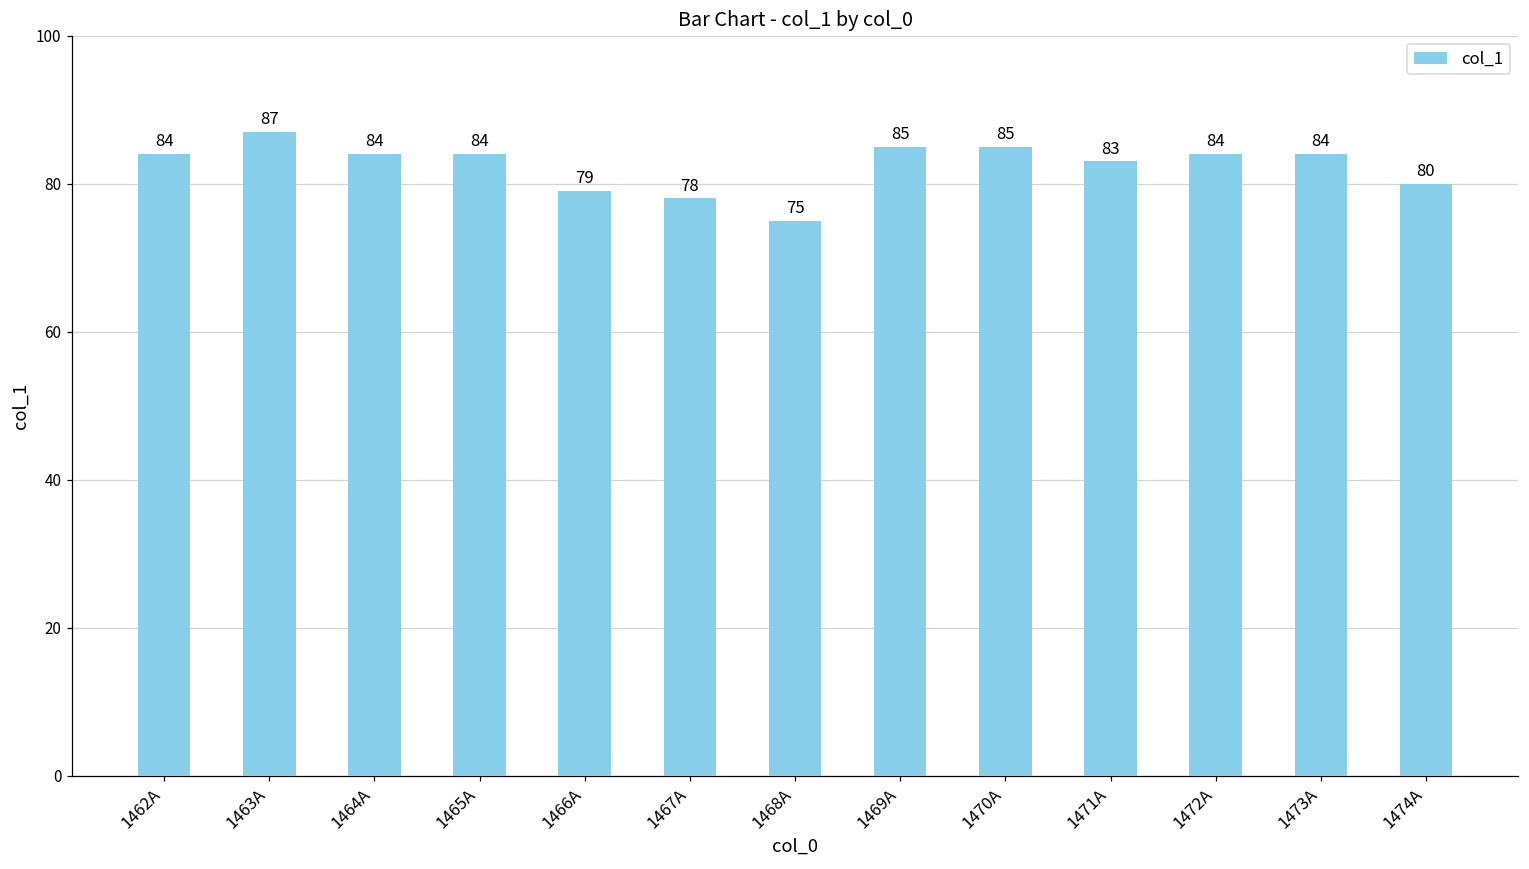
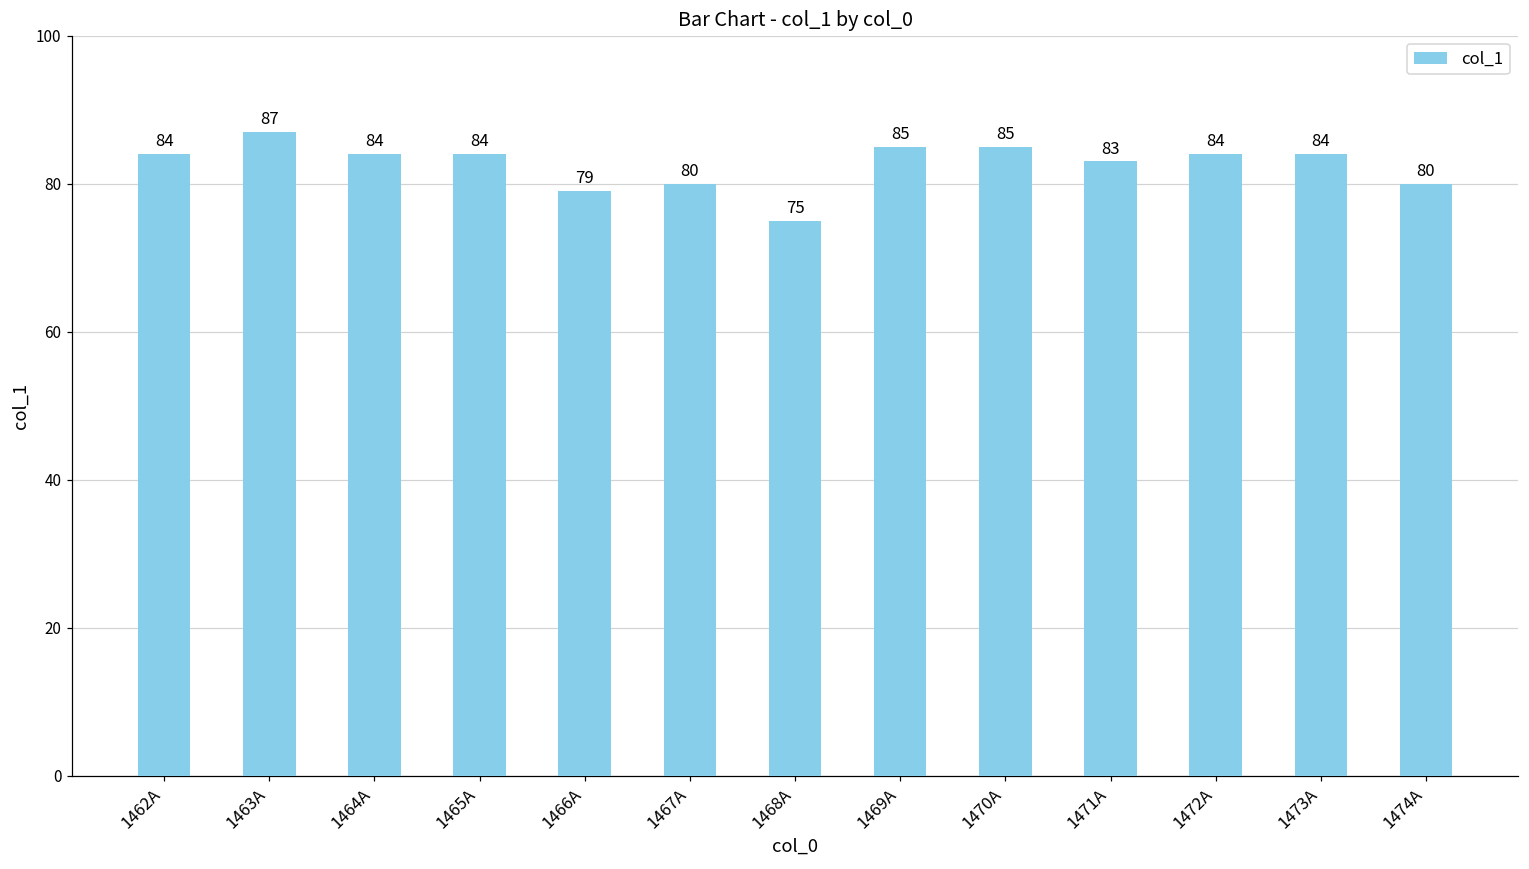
1467A: 78 -> 80
